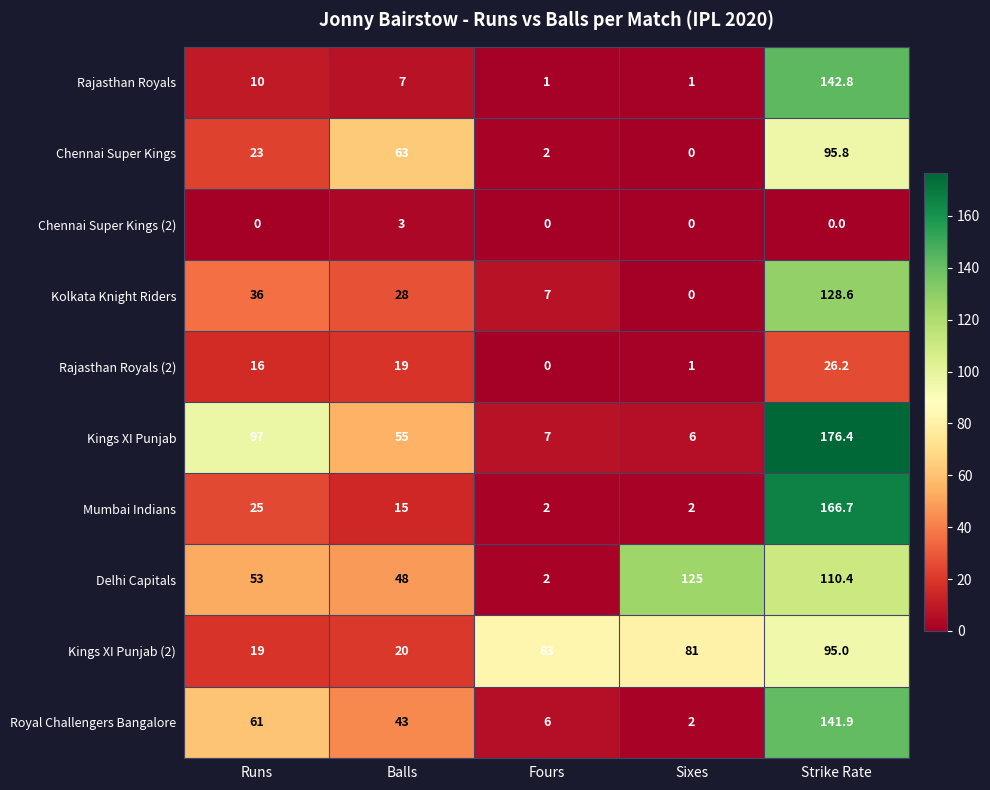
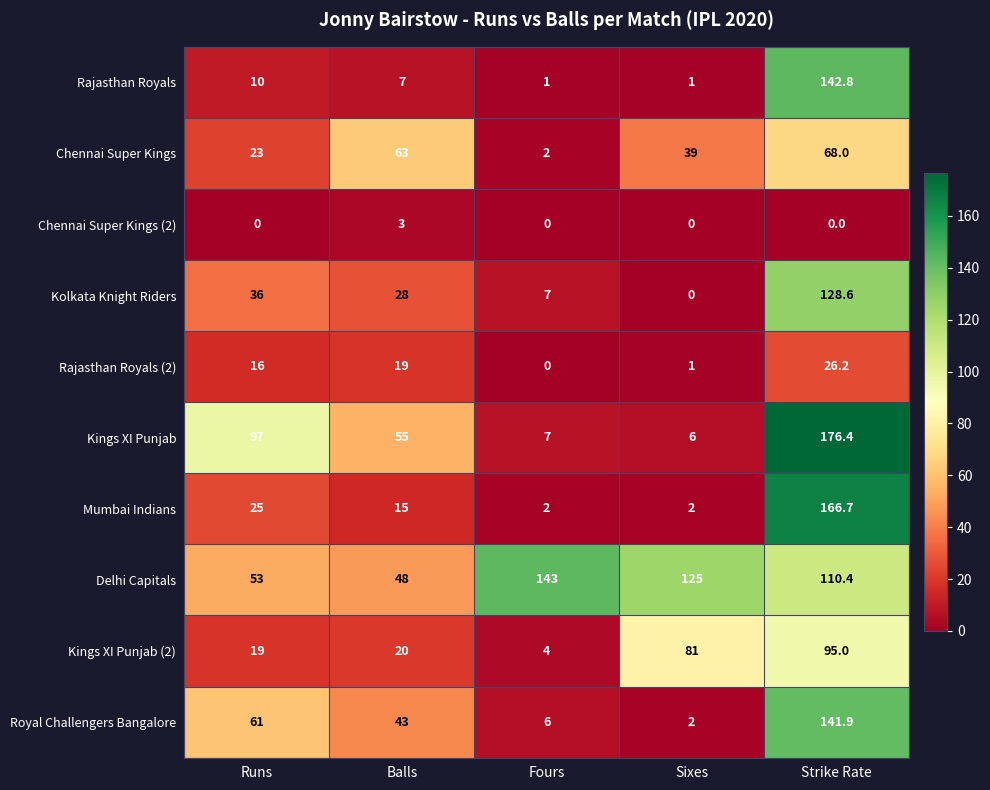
Chennai Super Kings, Sixes: 0 -> 39
Chennai Super Kings, Strike Rate: 95.8 -> 68.0
Delhi Capitals, Fours: 2 -> 143
Kings XI Punjab (2), Fours: 83 -> 4
